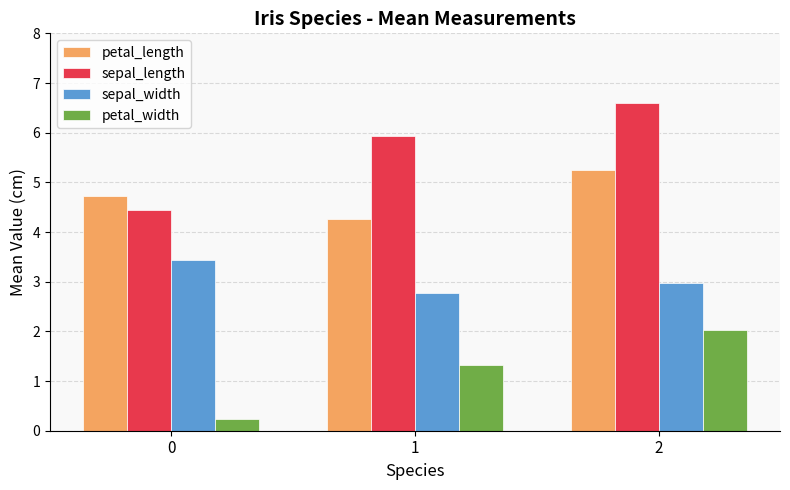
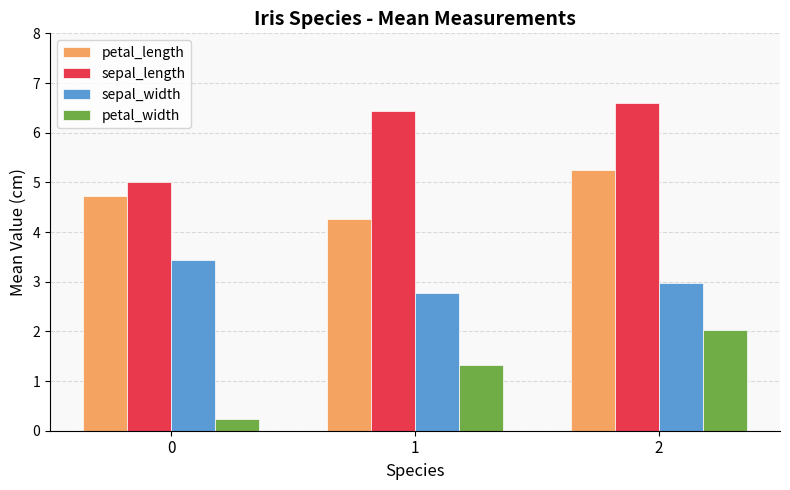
sepal_length, 0: 4.5 -> 5.0
sepal_length, 1: 5.9 -> 6.4
